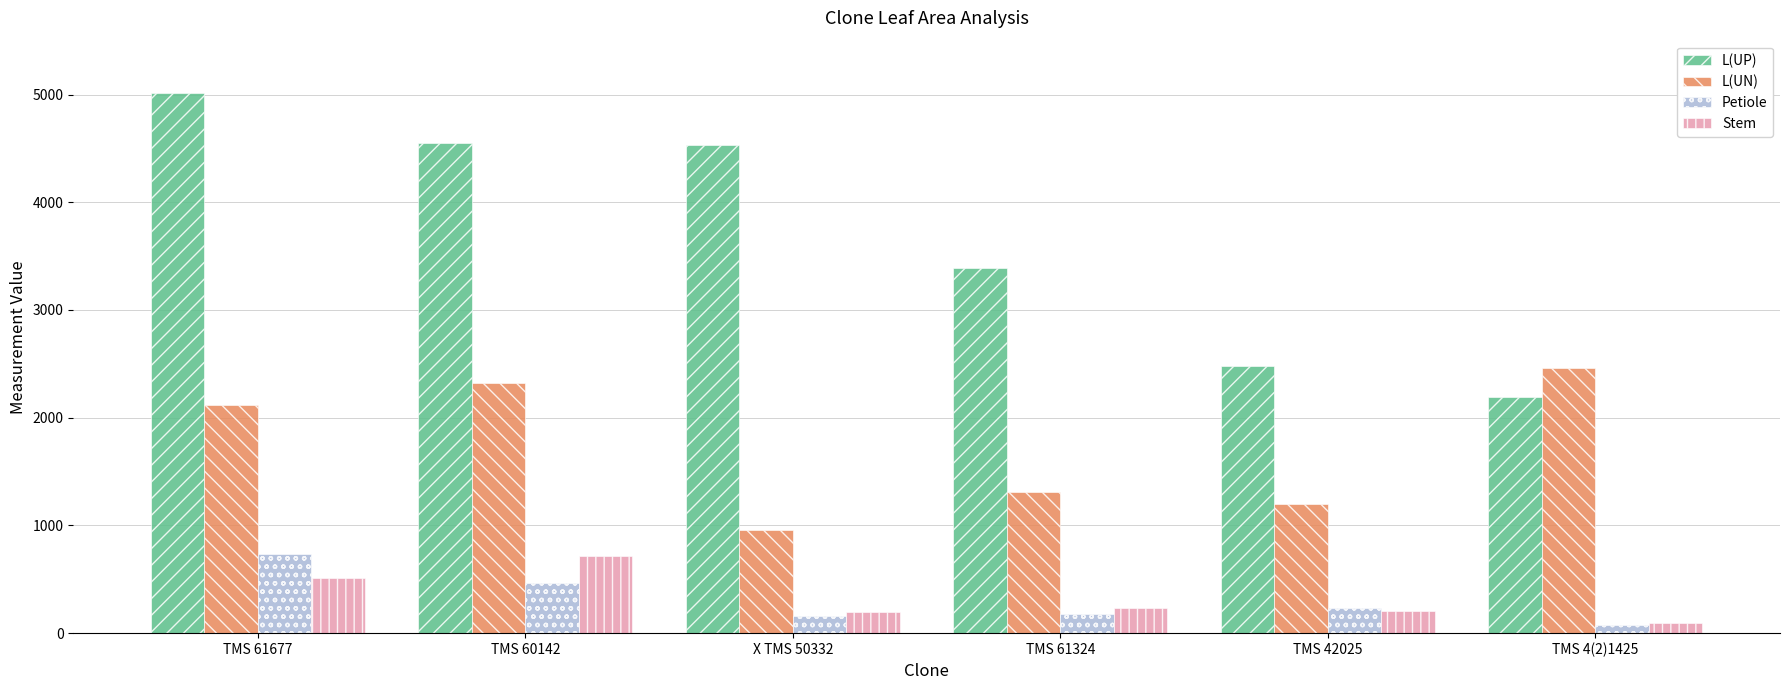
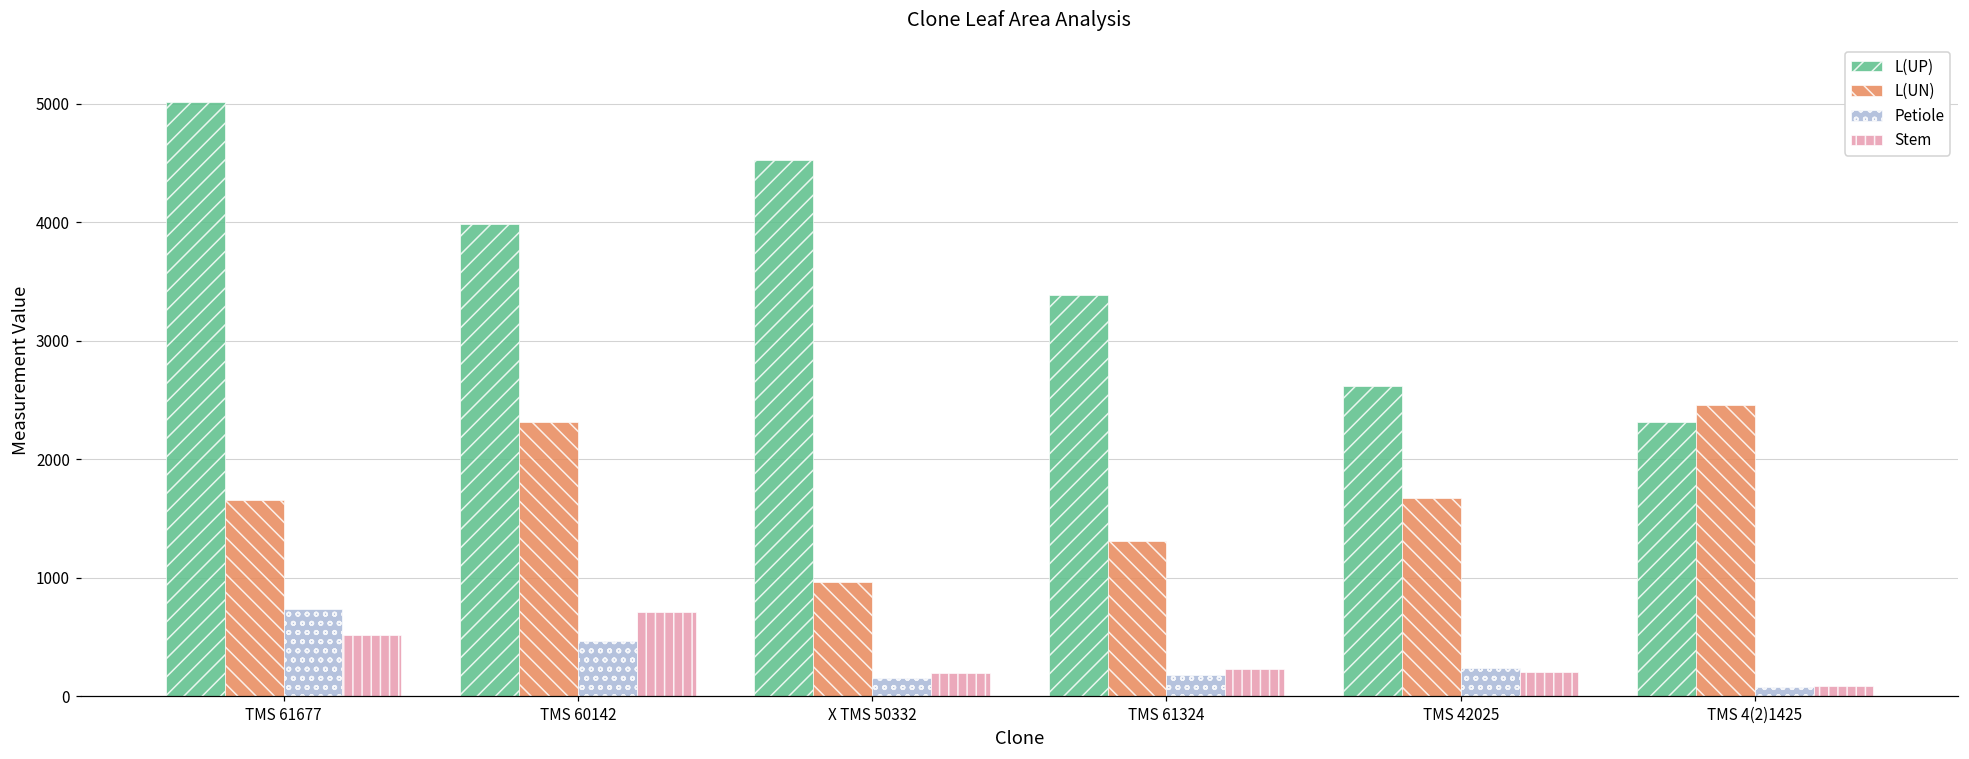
L(UN), TMS 61677: 2120 -> 1660
L(UP), TMS 60142: 4550 -> 3990
L(UP), TMS 42025: 2480 -> 2620
L(UN), TMS 42025: 1200 -> 1680
L(UP), TMS 4(2)1425: 2190 -> 2310
